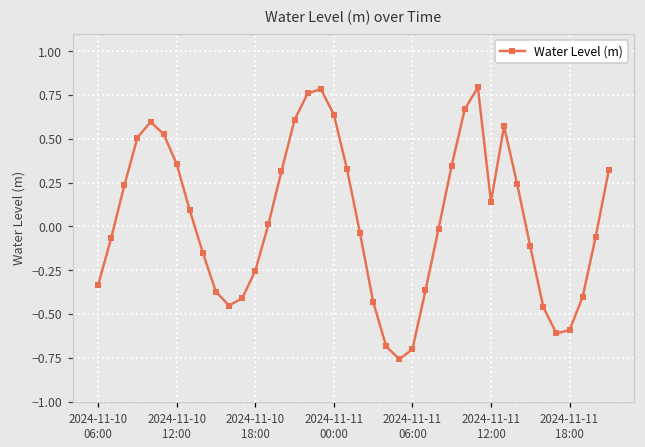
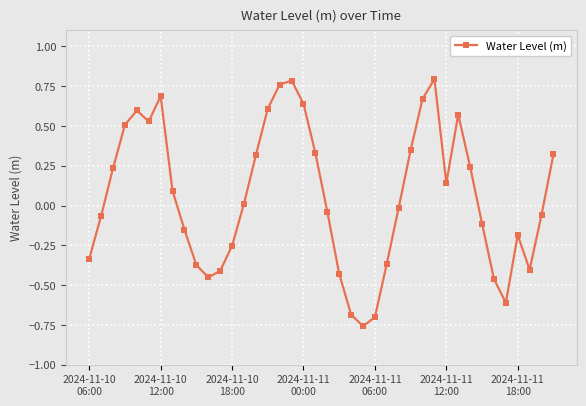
2024-11-10 12:00: 0.36 -> 0.69
2024-11-11 18:00: -0.59 -> -0.19
